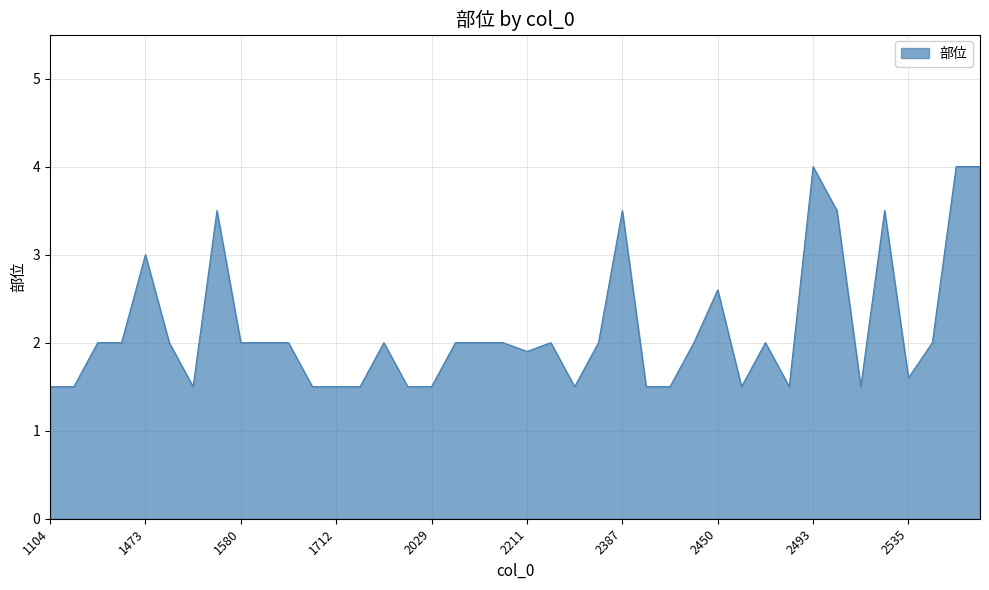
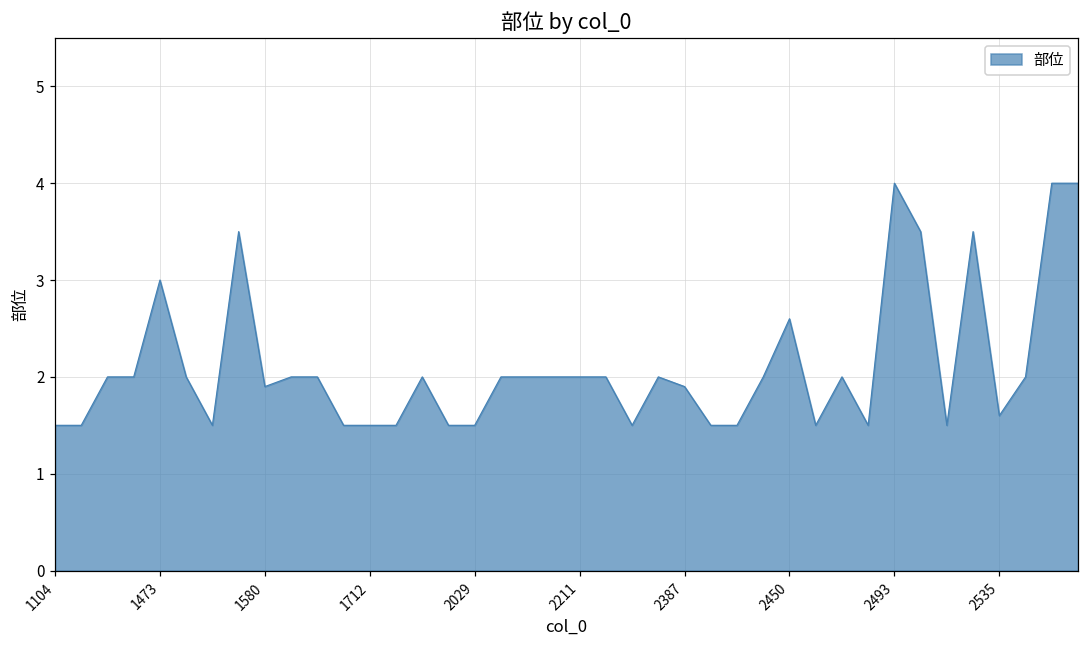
1580: 2.0 -> 1.9
2211: 1.9 -> 2.0
2387: 3.5 -> 1.9
